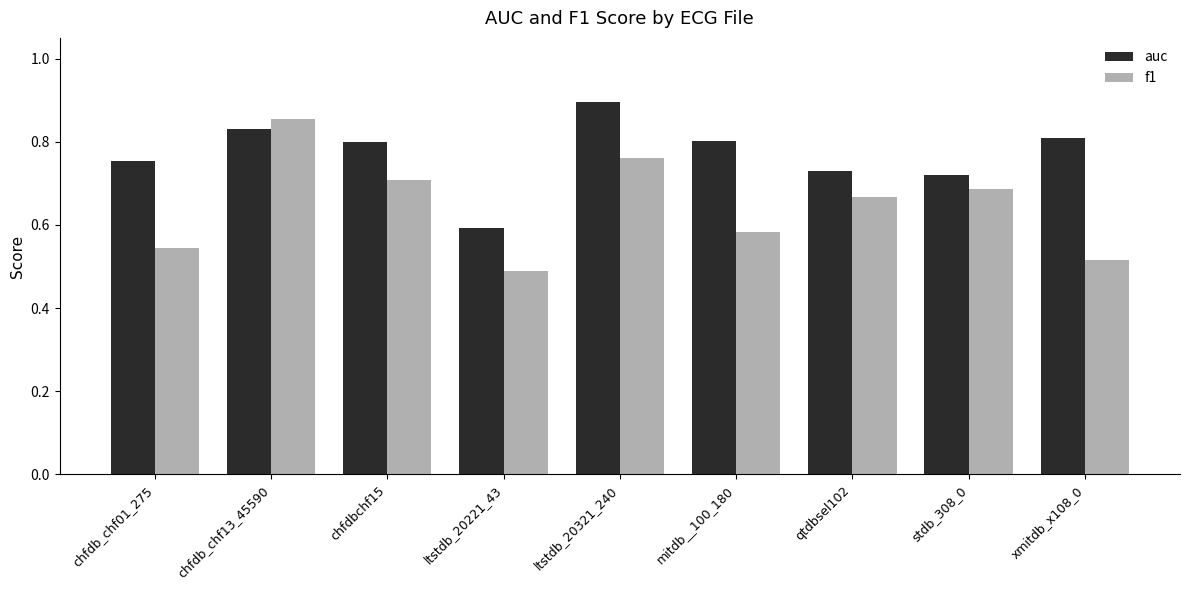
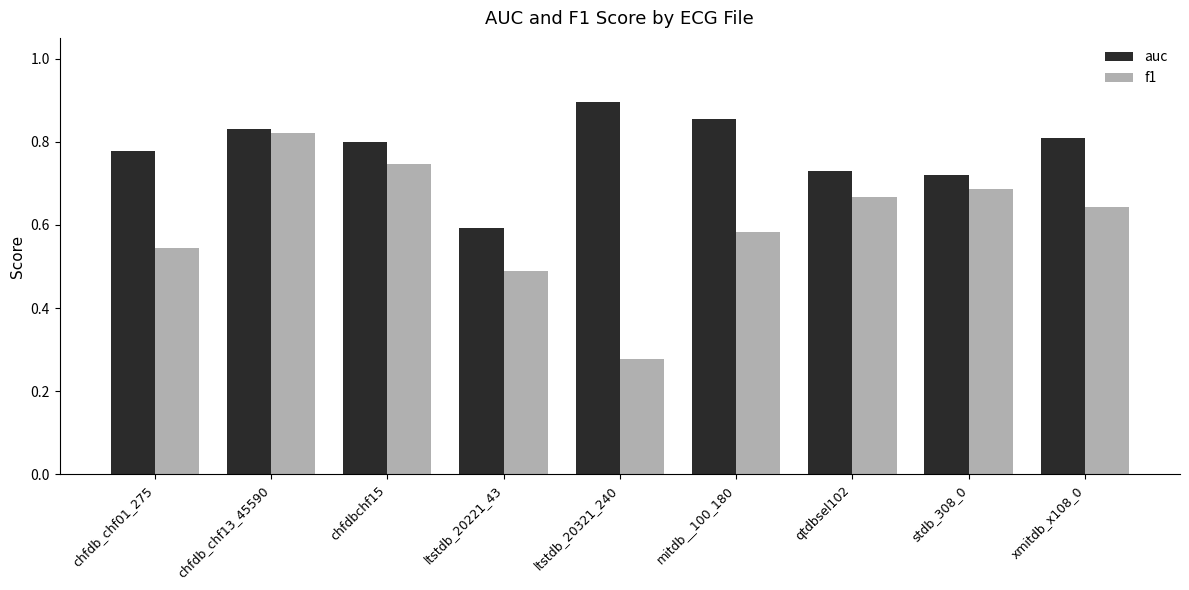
auc, chfdb_chf01_275: 0.75 -> 0.78
f1, chfdb_chf13_45590: 0.85 -> 0.82
f1, chfdbchf15: 0.71 -> 0.75
f1, ltstdb_20321_240: 0.76 -> 0.28
auc, mitdb__100_180: 0.80 -> 0.86
f1, xmitdb_x108_0: 0.52 -> 0.64
